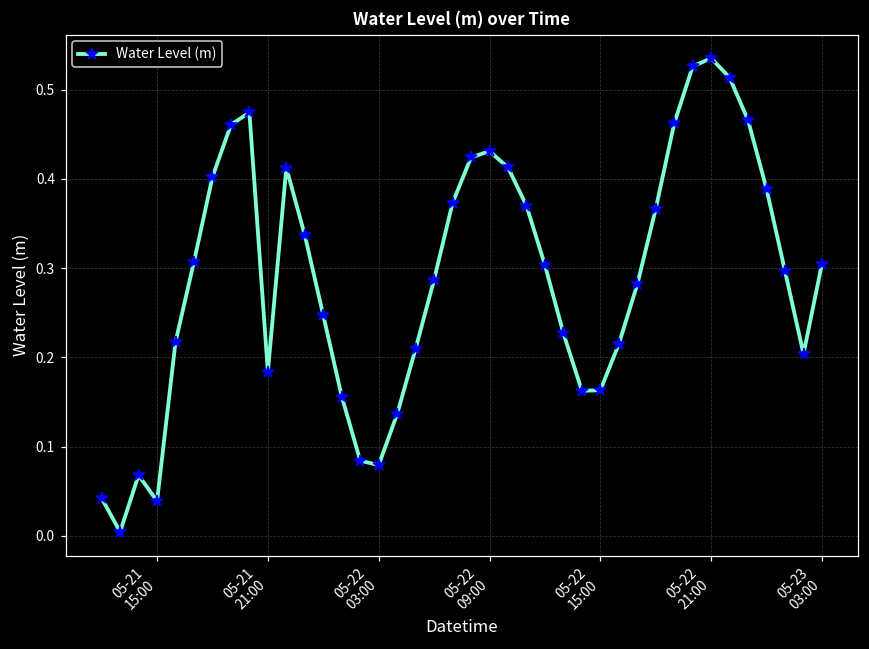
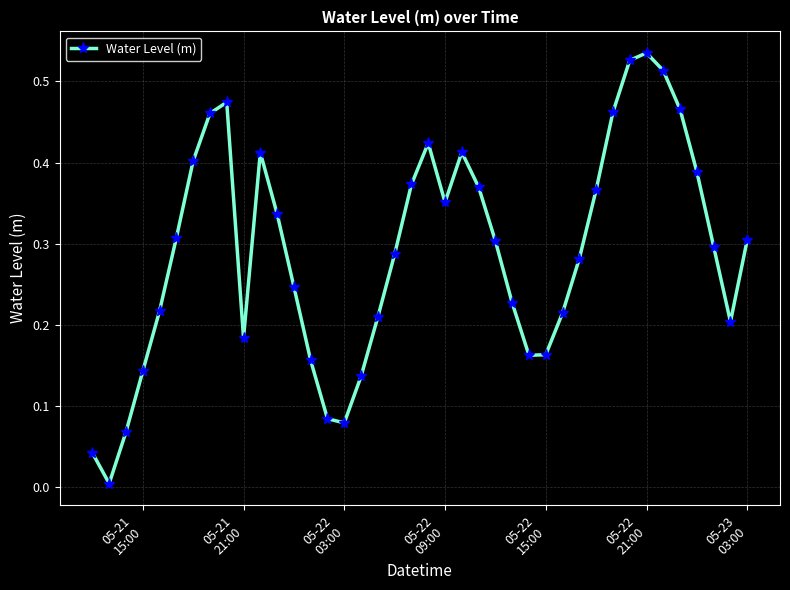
05-21 15:00: 0.04 -> 0.14
05-22 09:00: 0.43 -> 0.35
